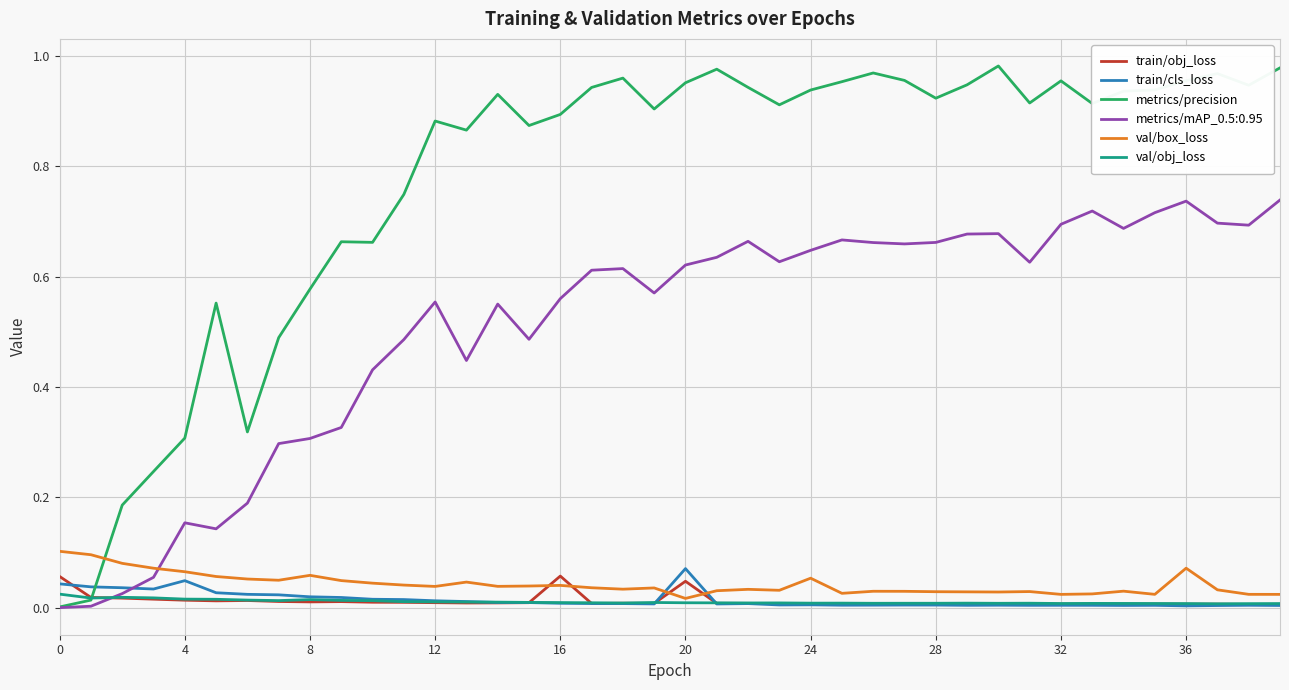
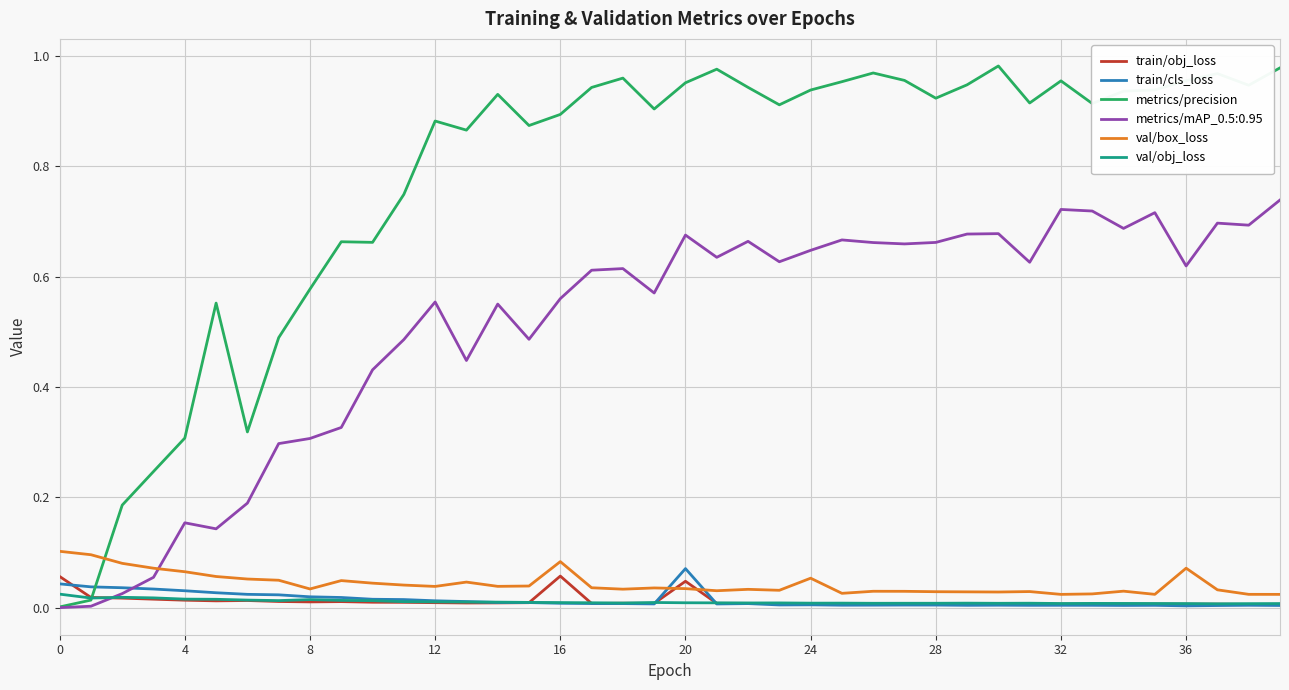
train/cls_loss, 4: 0.05 -> 0.03
val/box_loss, 8: 0.06 -> 0.03
val/box_loss, 16: 0.04 -> 0.08
metrics/mAP_0.5:0.95, 20: 0.62 -> 0.68
val/box_loss, 20: 0.02 -> 0.03
metrics/mAP_0.5:0.95, 32: 0.70 -> 0.72
metrics/mAP_0.5:0.95, 36: 0.74 -> 0.62
